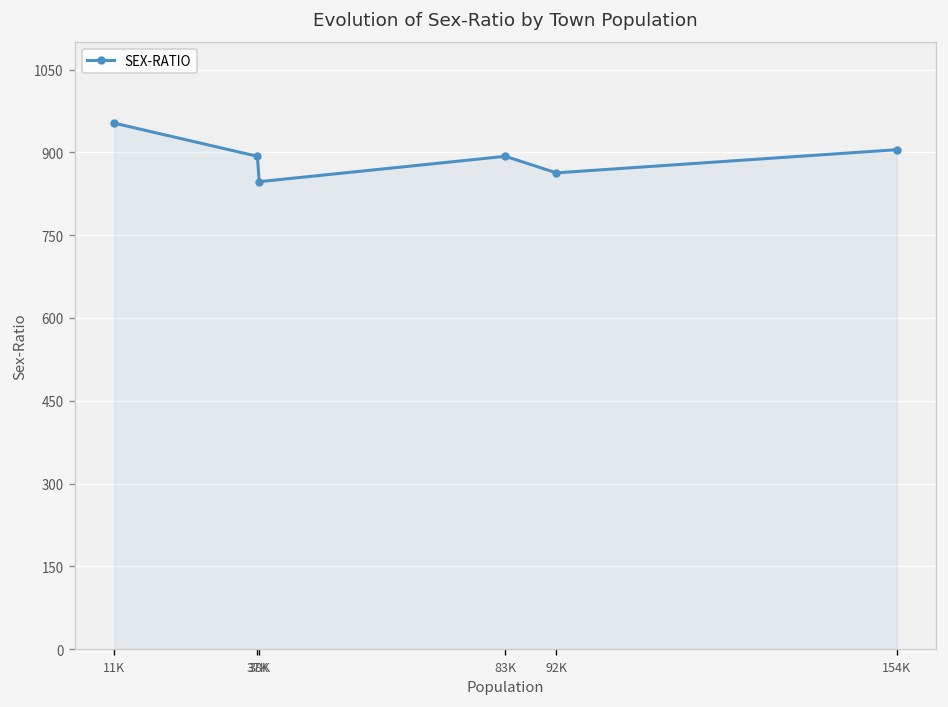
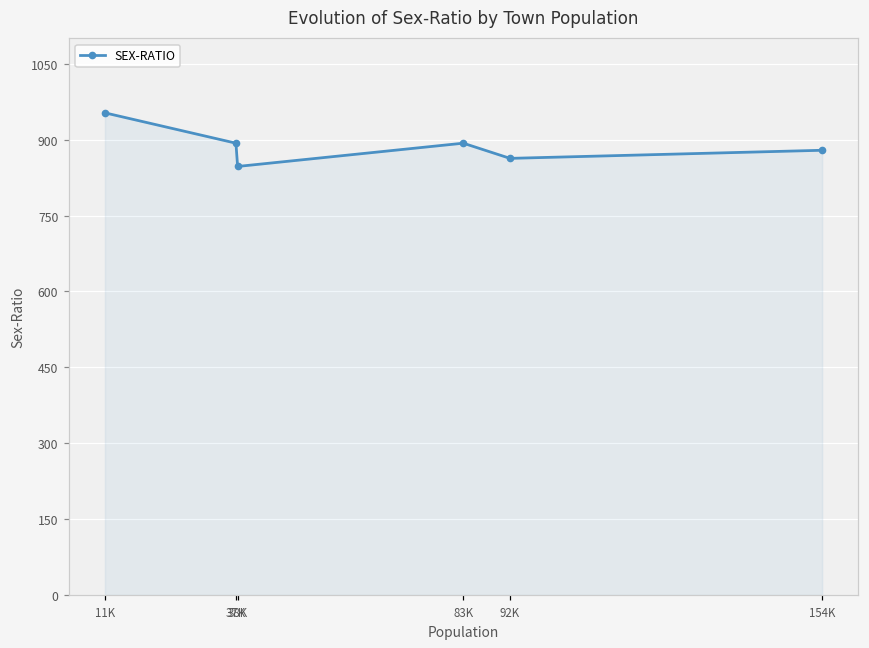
154K: 910 -> 880
